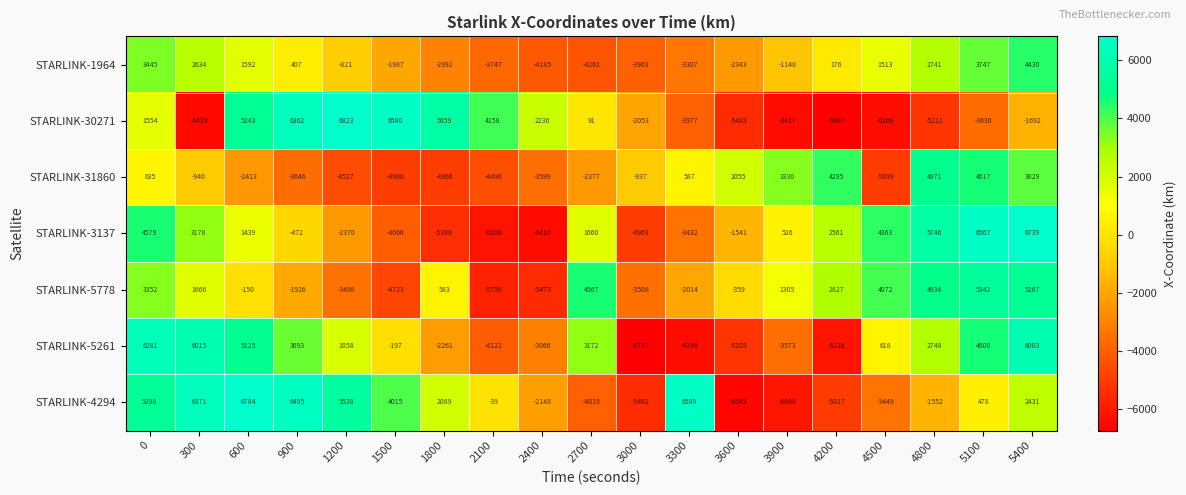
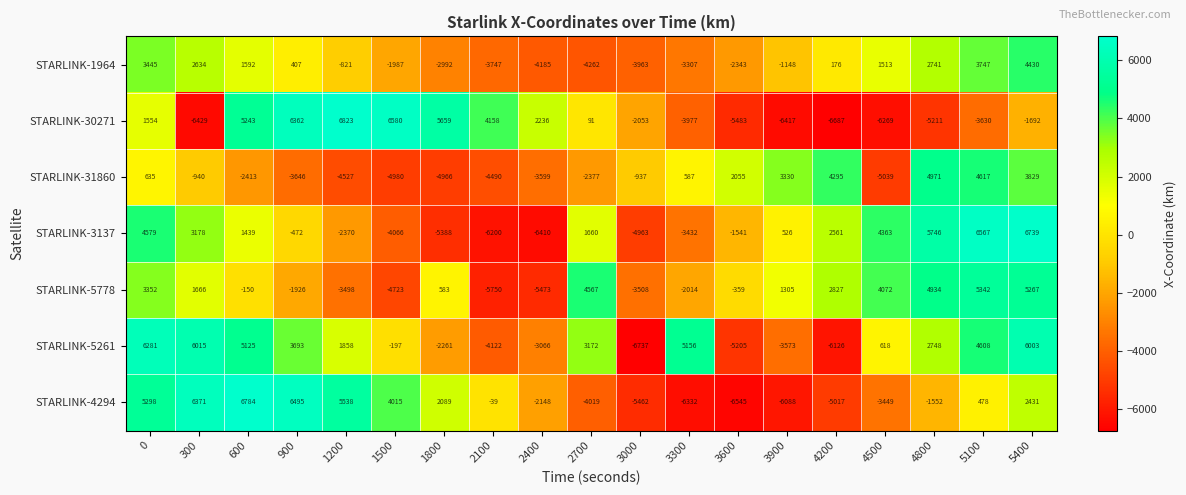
STARLINK-5261, 3300: -6296 -> 5156
STARLINK-4294, 3300: 6589 -> -6332
